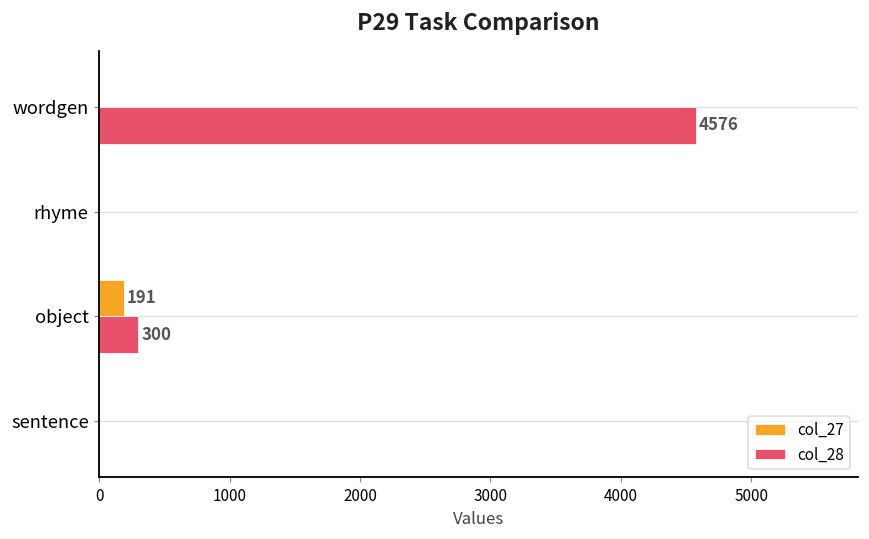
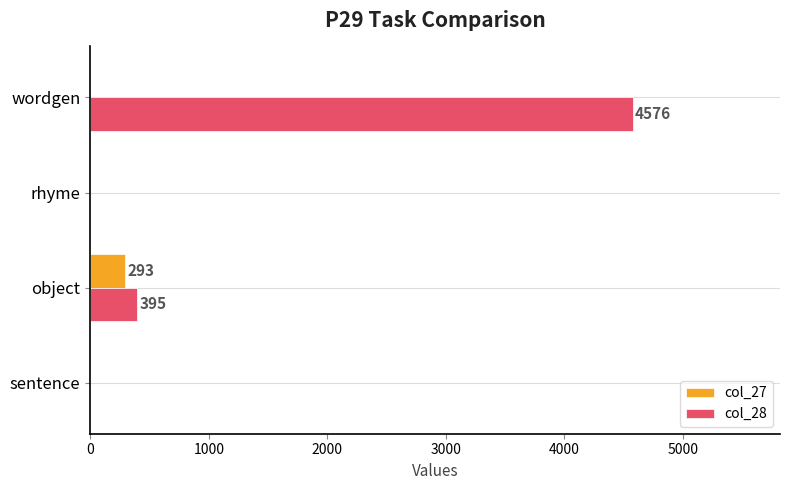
col_27, object: 191 -> 293
col_28, object: 300 -> 395
